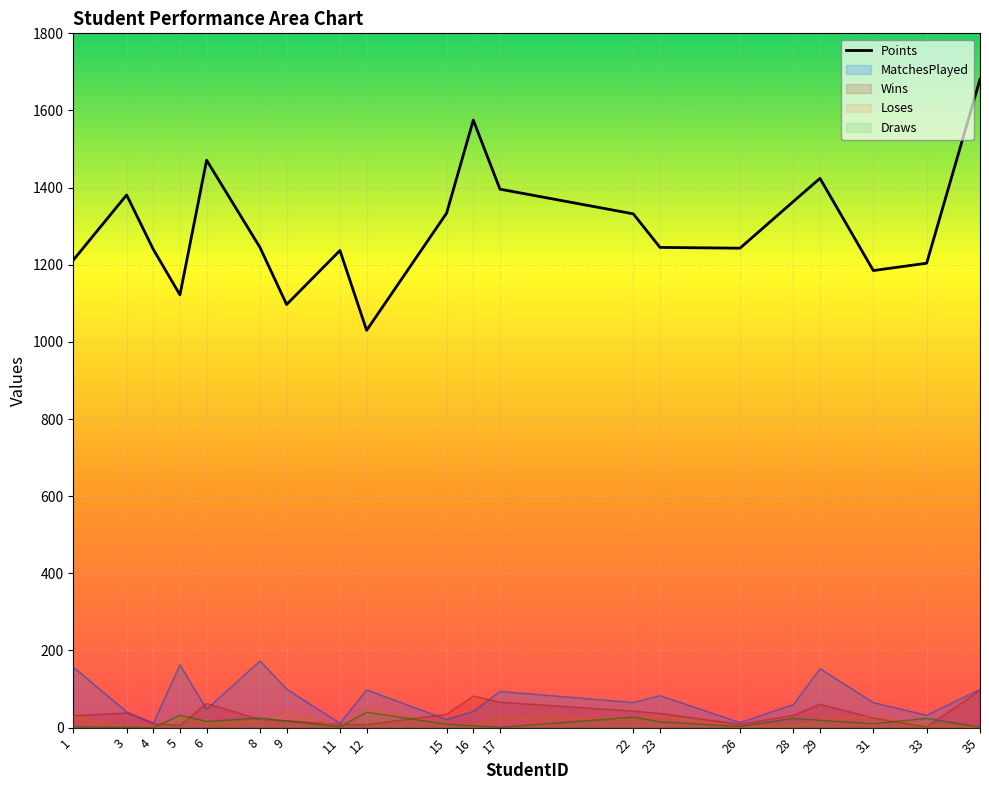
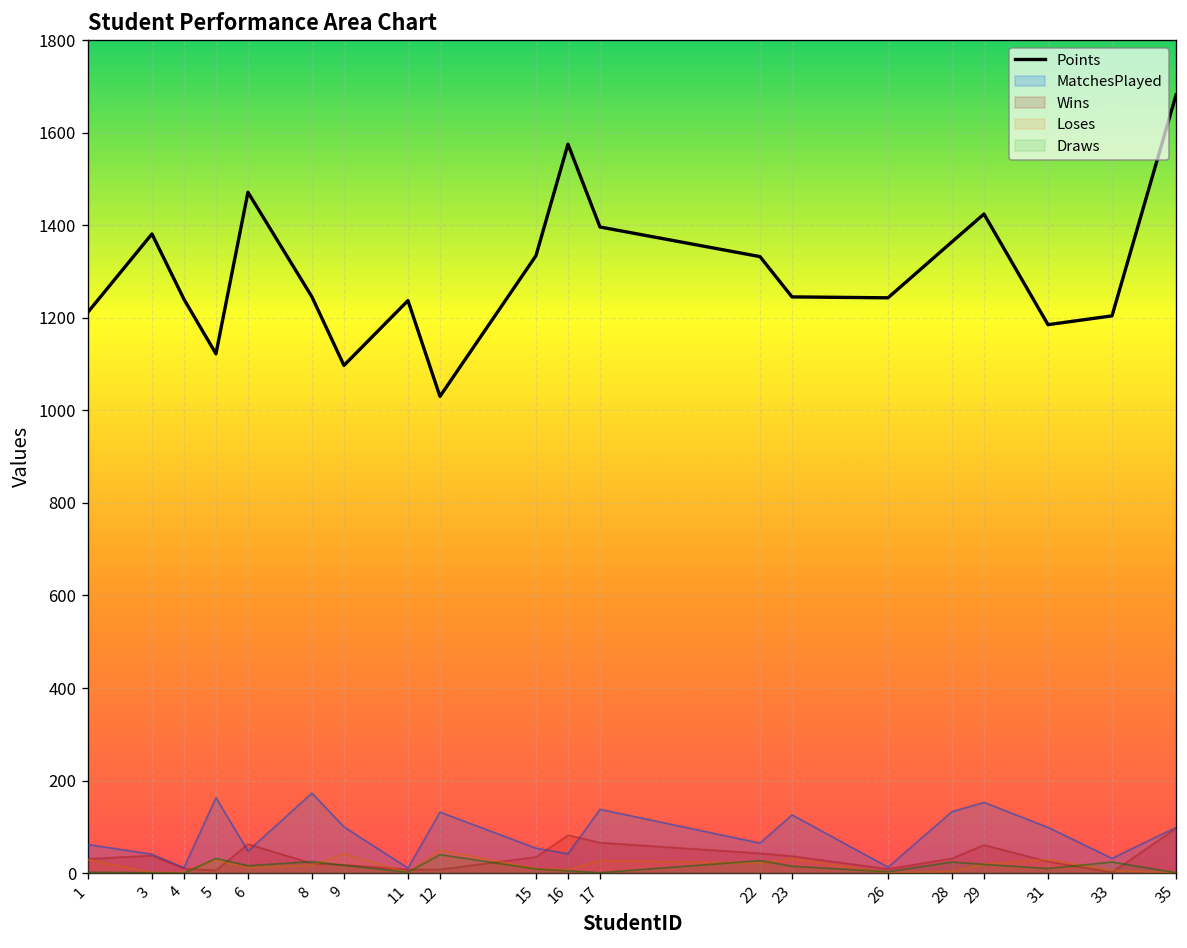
MatchesPlayed, 1: 160 -> 60
MatchesPlayed, 12: 100 -> 130
MatchesPlayed, 15: 20 -> 50
MatchesPlayed, 17: 90 -> 140
MatchesPlayed, 23: 80 -> 130
MatchesPlayed, 28: 60 -> 130
MatchesPlayed, 31: 70 -> 100
